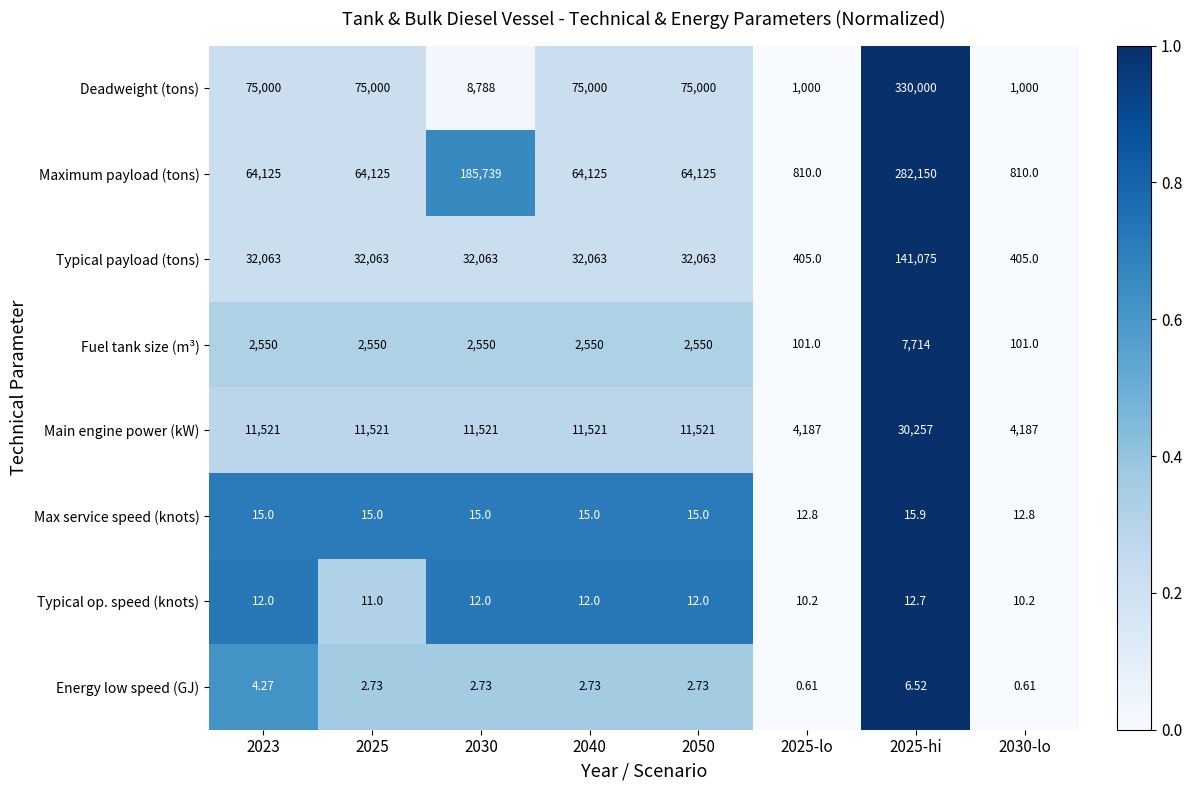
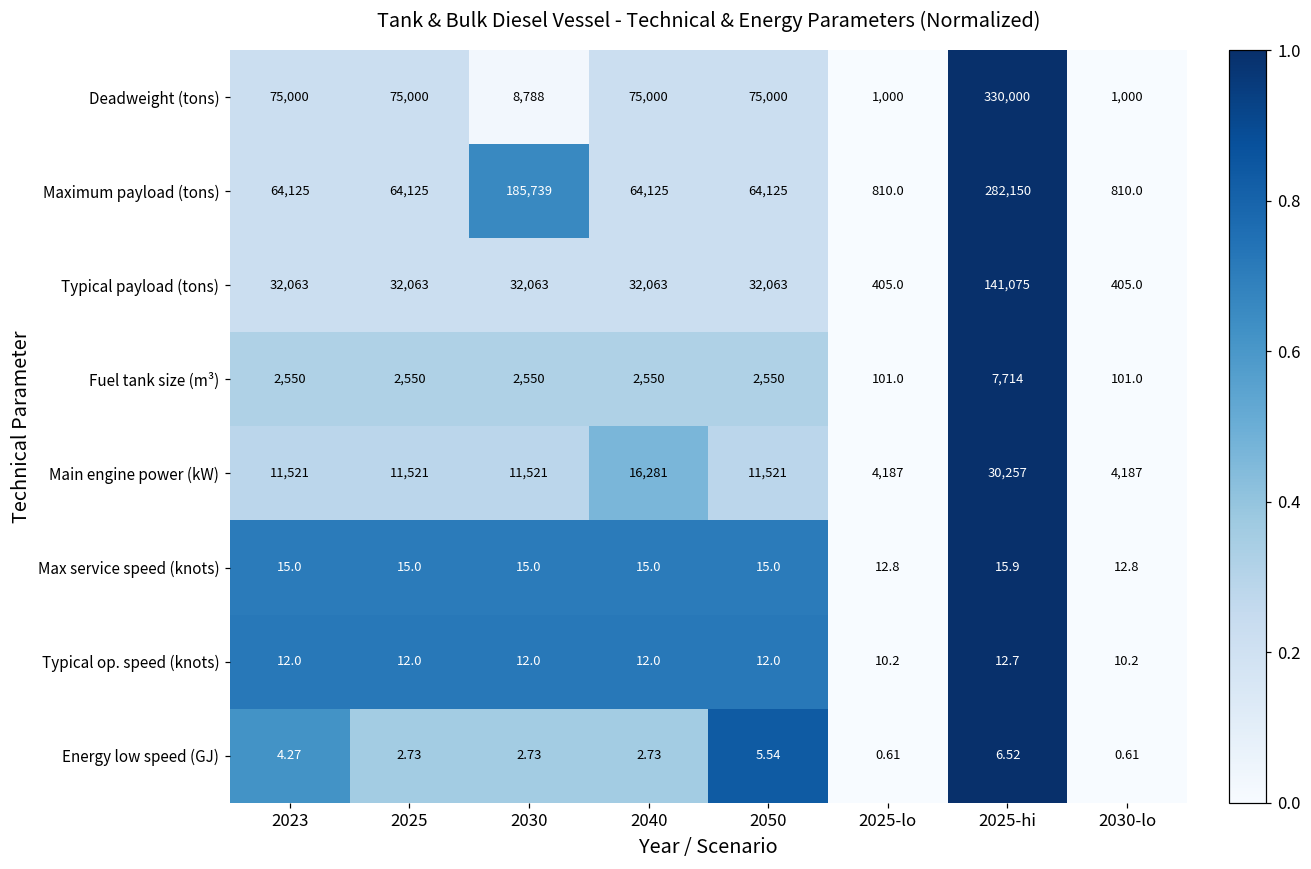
Main engine power (kW), 2040: 11,521 -> 16,281
Typical op. speed (knots), 2025: 11.0 -> 12.0
Energy low speed (GJ), 2050: 2.73 -> 5.54
